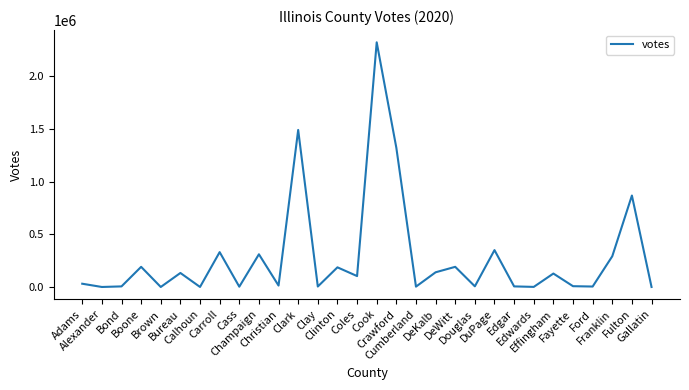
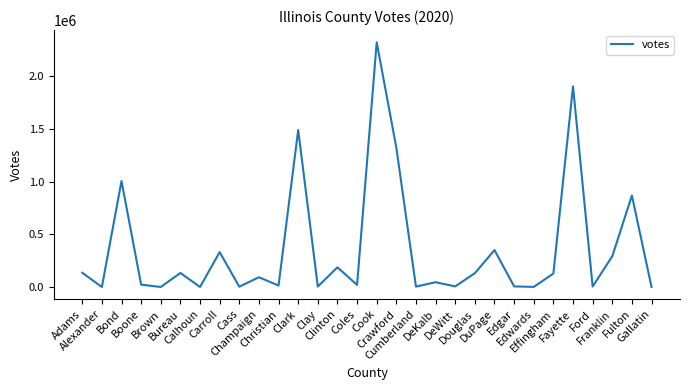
Adams: 30000 -> 140000
Bond: 10000 -> 1010000
Boone: 190000 -> 20000
Champaign: 310000 -> 90000
Coles: 110000 -> 20000
DeKalb: 140000 -> 50000
DeWitt: 190000 -> 10000
Douglas: 10000 -> 130000
Fayette: 10000 -> 1900000
